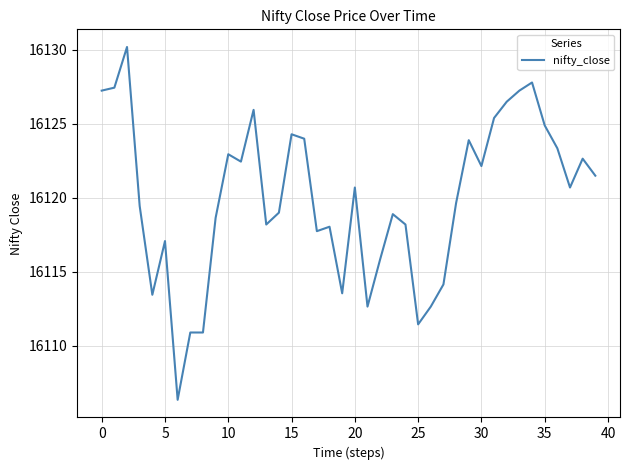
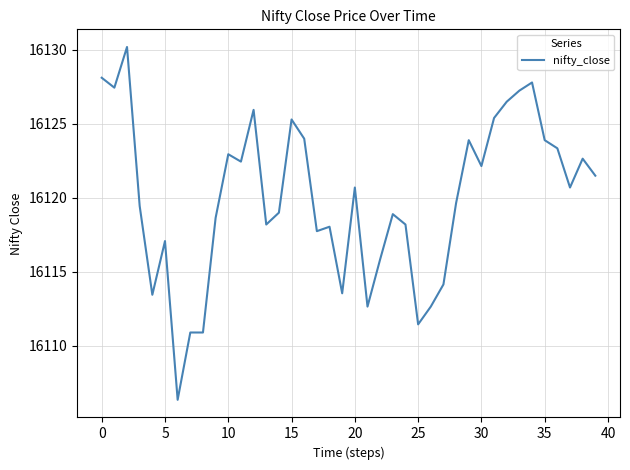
0: 16127.3 -> 16128.1
15: 16124.3 -> 16125.3
35: 16124.9 -> 16123.9
